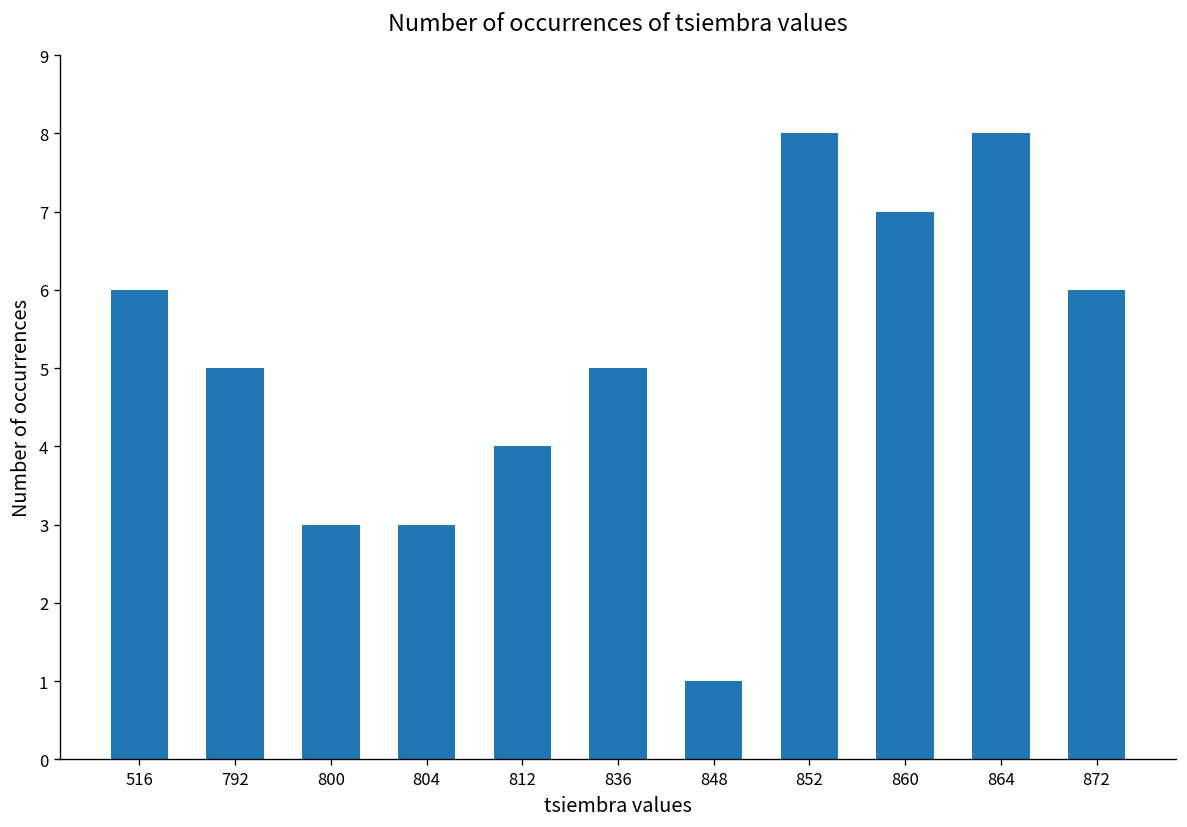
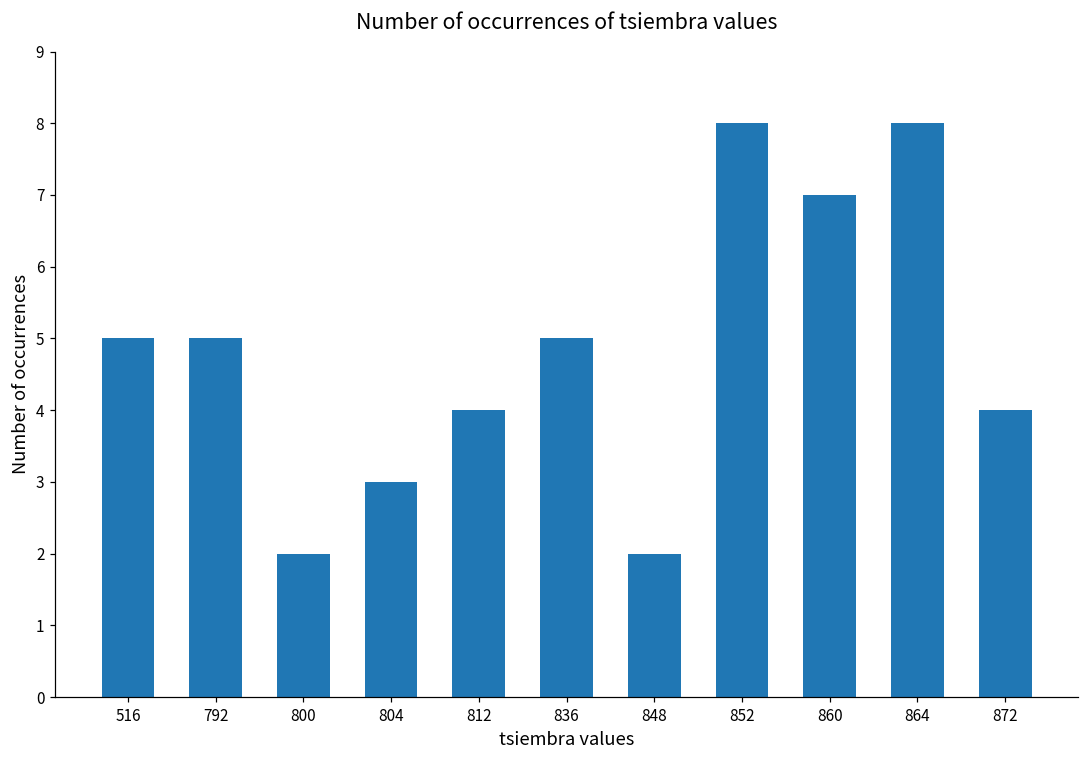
516: 6 -> 5
800: 3 -> 2
848: 1 -> 2
872: 6 -> 4
